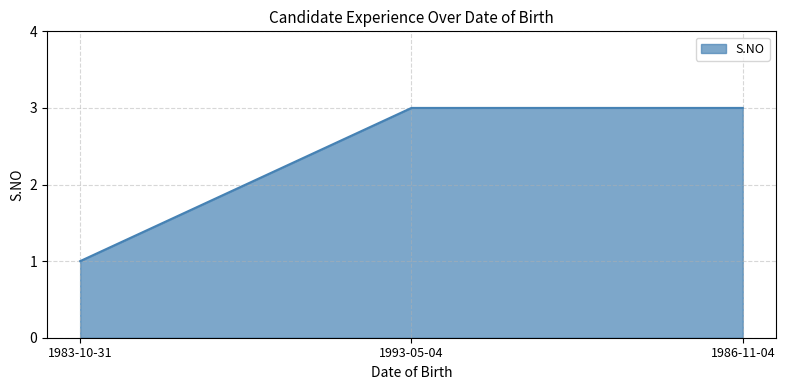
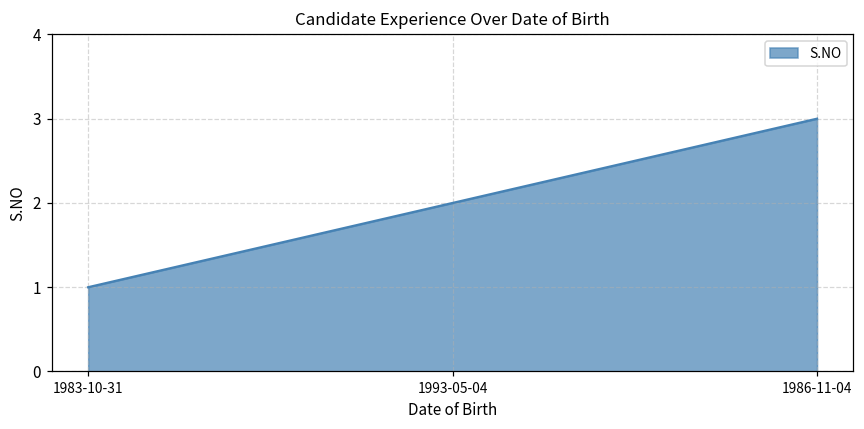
1993-05-04: 3 -> 2
